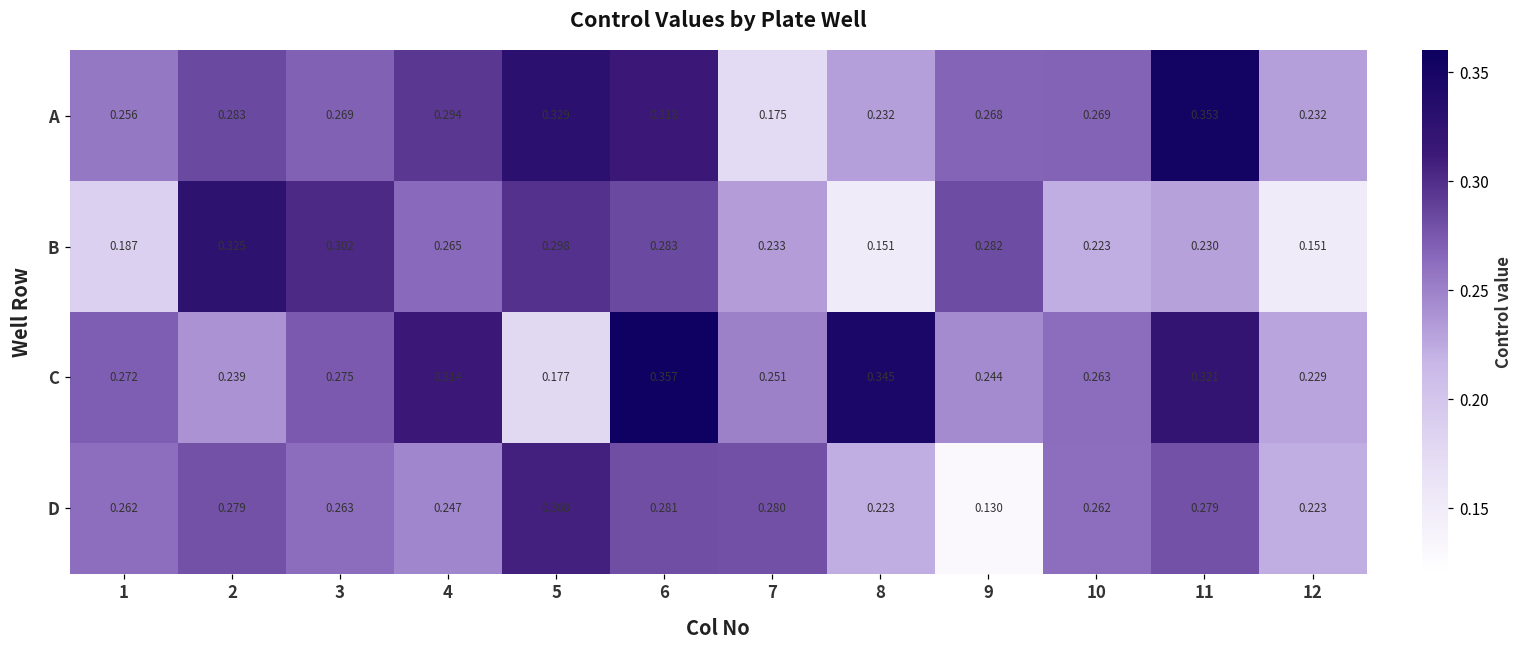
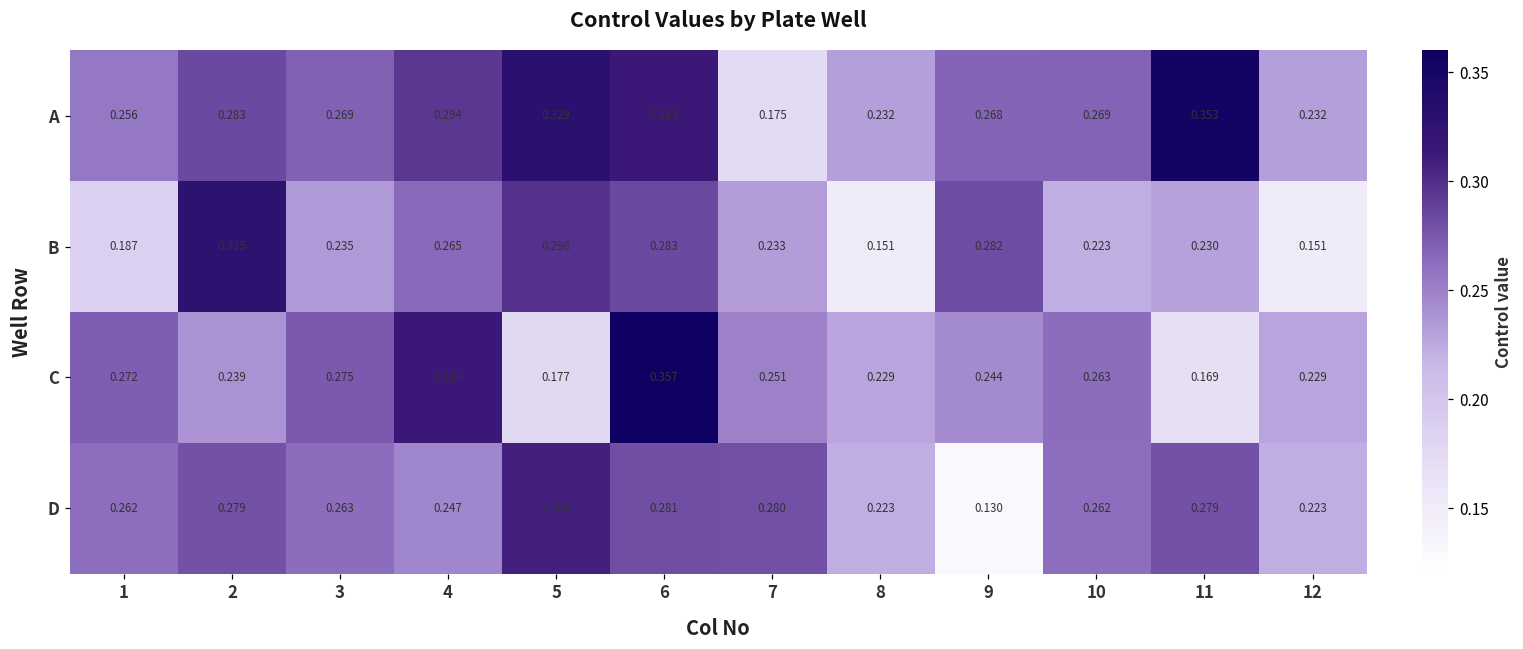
B, 3: 0.302 -> 0.235
C, 8: 0.345 -> 0.229
C, 11: 0.321 -> 0.169
